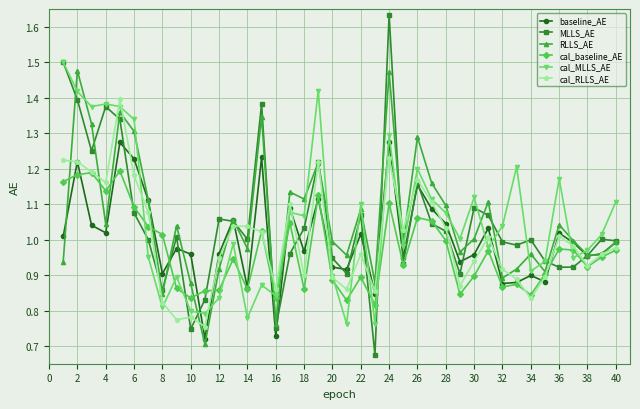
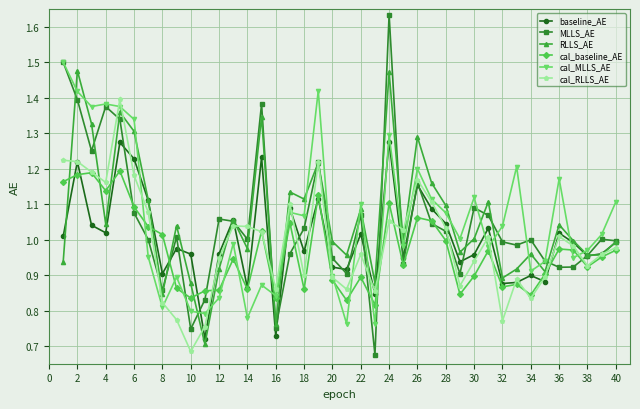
cal_RLLS_AE, 10: 0.78 -> 0.68
cal_RLLS_AE, 24: 1.23 -> 1.05
cal_RLLS_AE, 32: 0.92 -> 0.77
